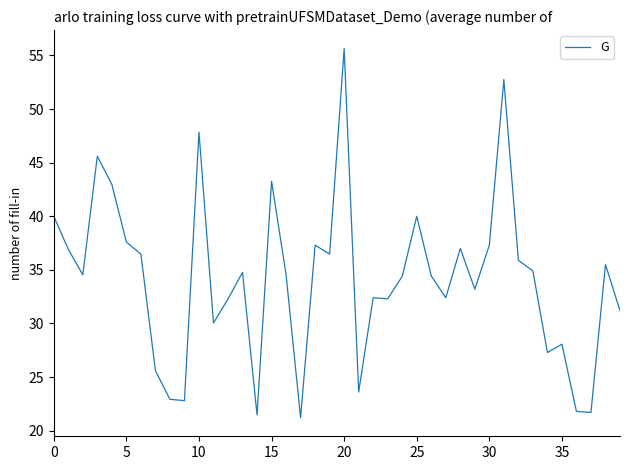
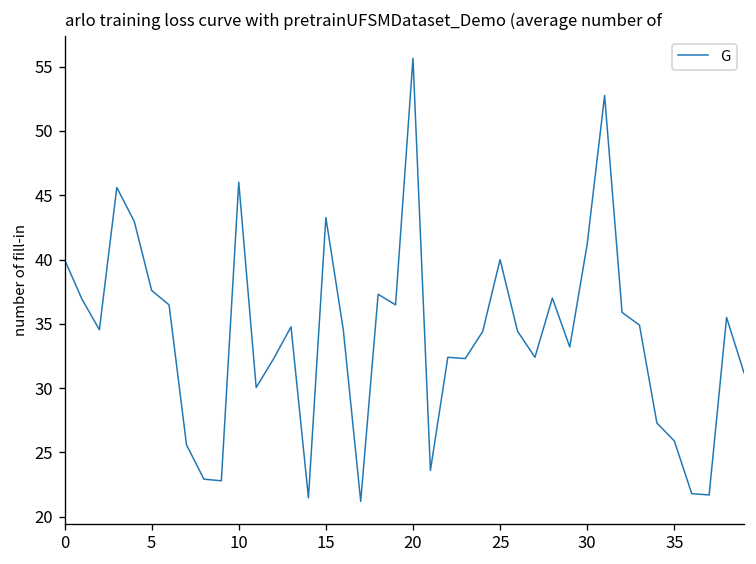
10: 47.8 -> 46.0
30: 37.3 -> 41.2
35: 28.1 -> 25.9
